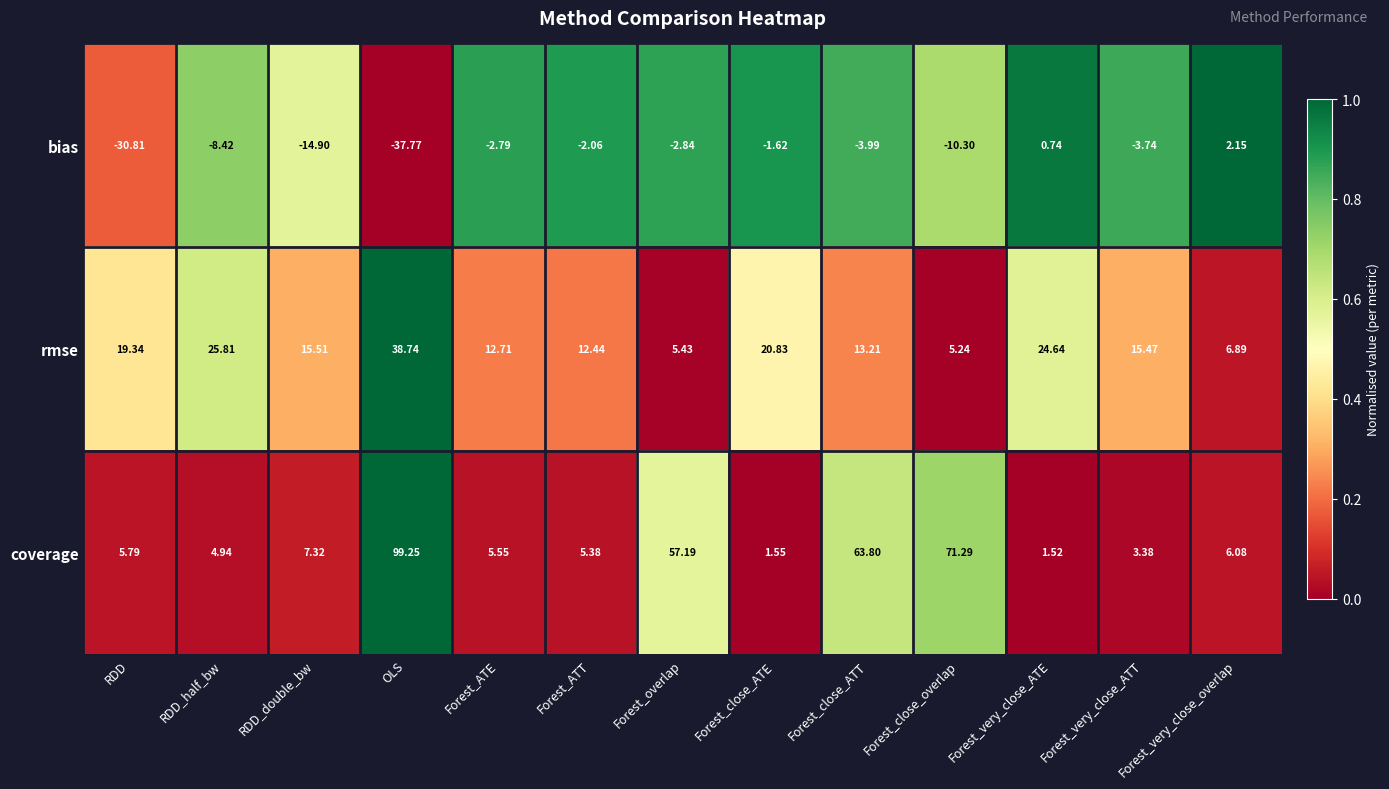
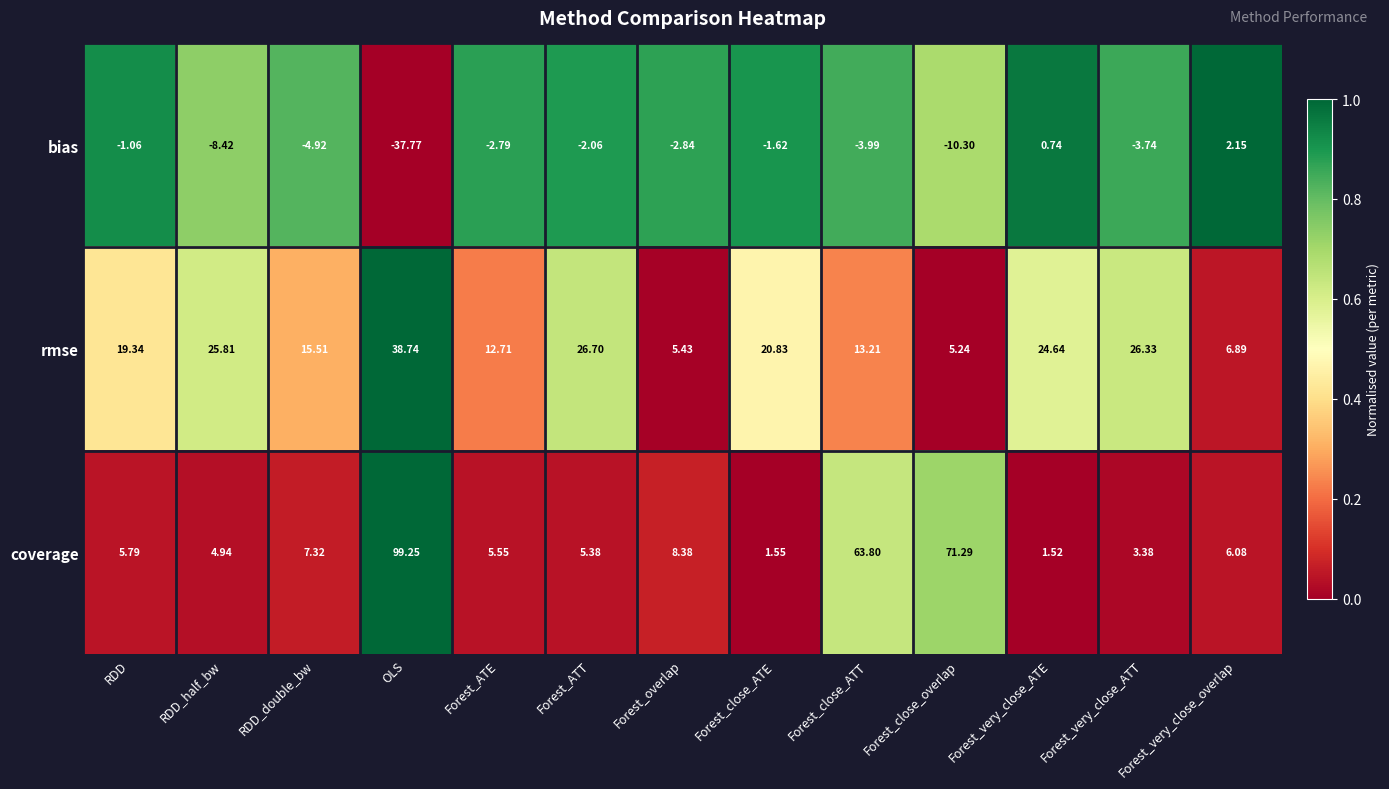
bias, RDD: -30.81 -> -1.06
bias, RDD_double_bw: -14.90 -> -4.92
rmse, Forest_ATT: 12.44 -> 26.70
rmse, Forest_very_close_ATT: 15.47 -> 26.33
coverage, Forest_overlap: 57.19 -> 8.38
